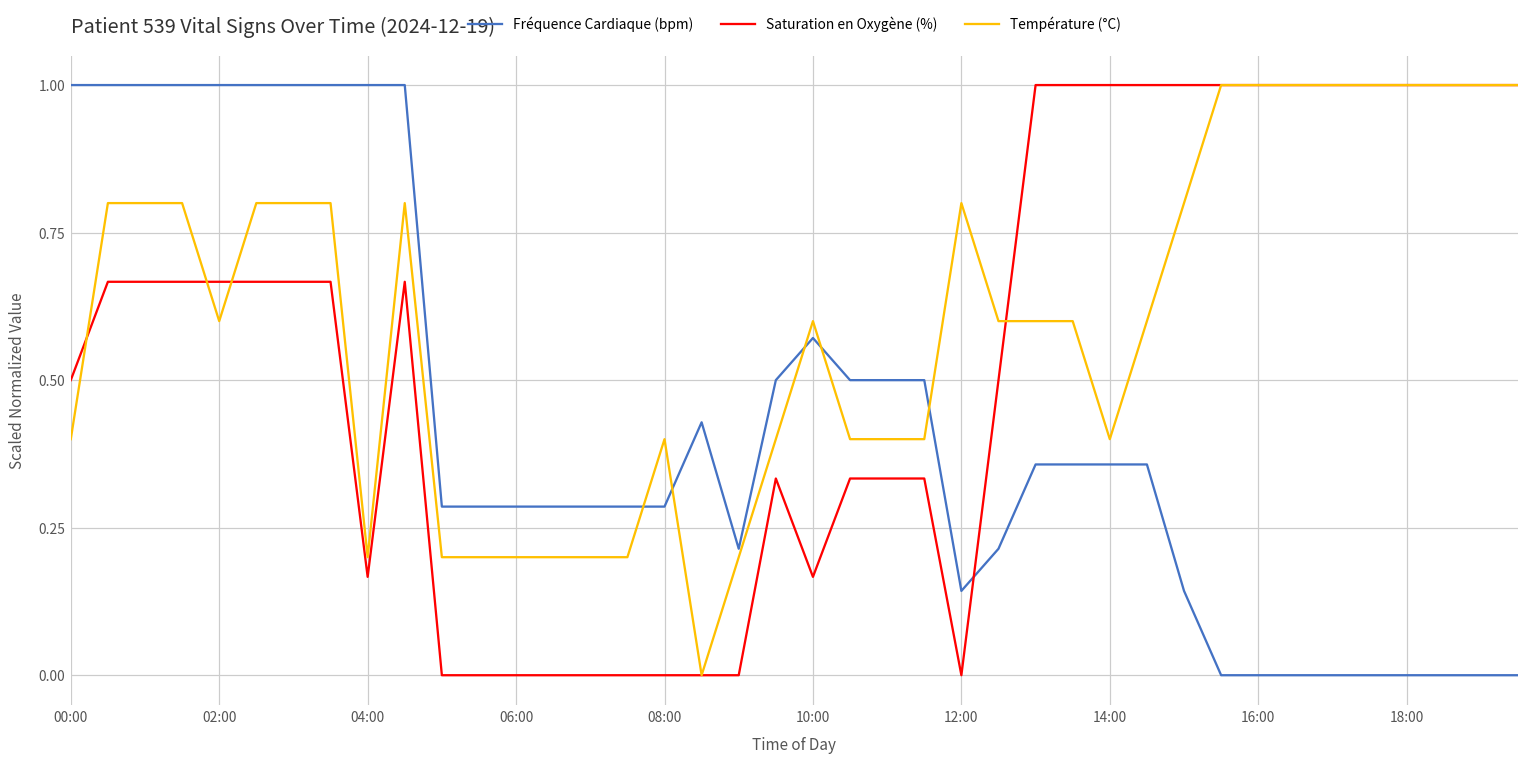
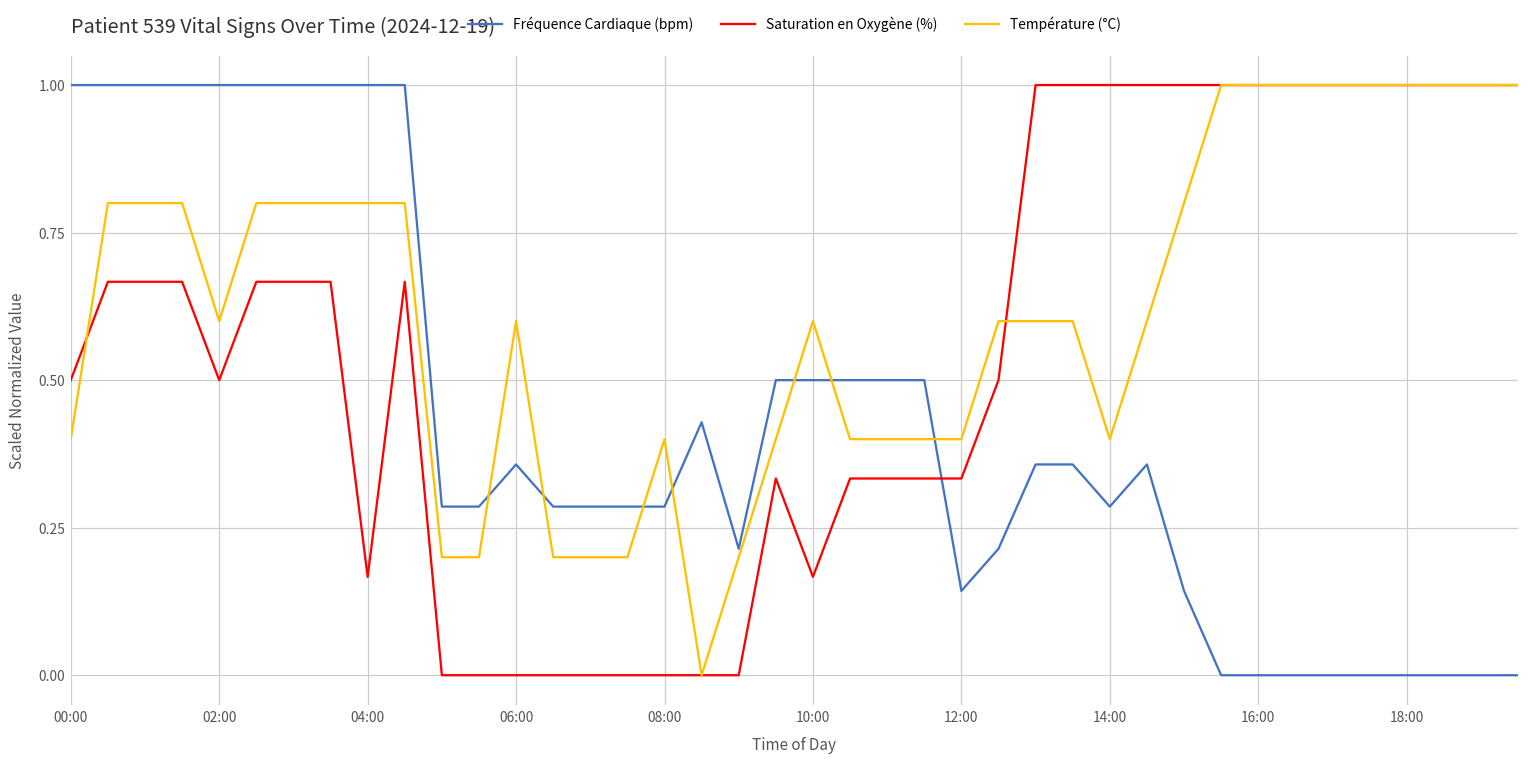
Saturation en Oxygène (%), 02:00: 0.67 -> 0.50
Température (°C), 04:00: 0.20 -> 0.80
Fréquence Cardiaque (bpm), 06:00: 0.29 -> 0.36
Température (°C), 06:00: 0.20 -> 0.60
Fréquence Cardiaque (bpm), 10:00: 0.57 -> 0.50
Saturation en Oxygène (%), 12:00: 0.00 -> 0.33
Température (°C), 12:00: 0.80 -> 0.40
Fréquence Cardiaque (bpm), 14:00: 0.36 -> 0.29
